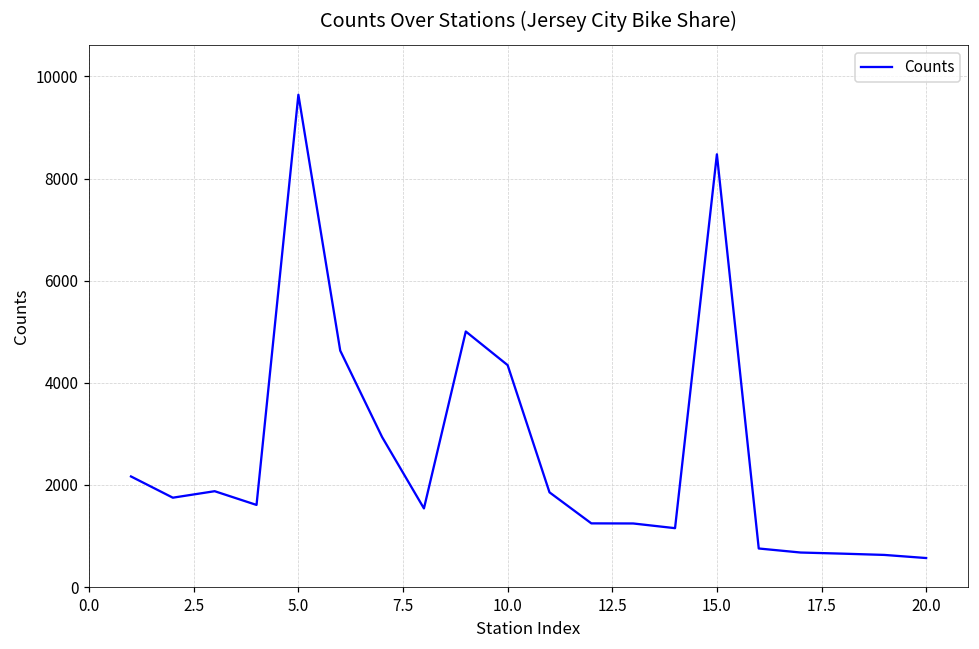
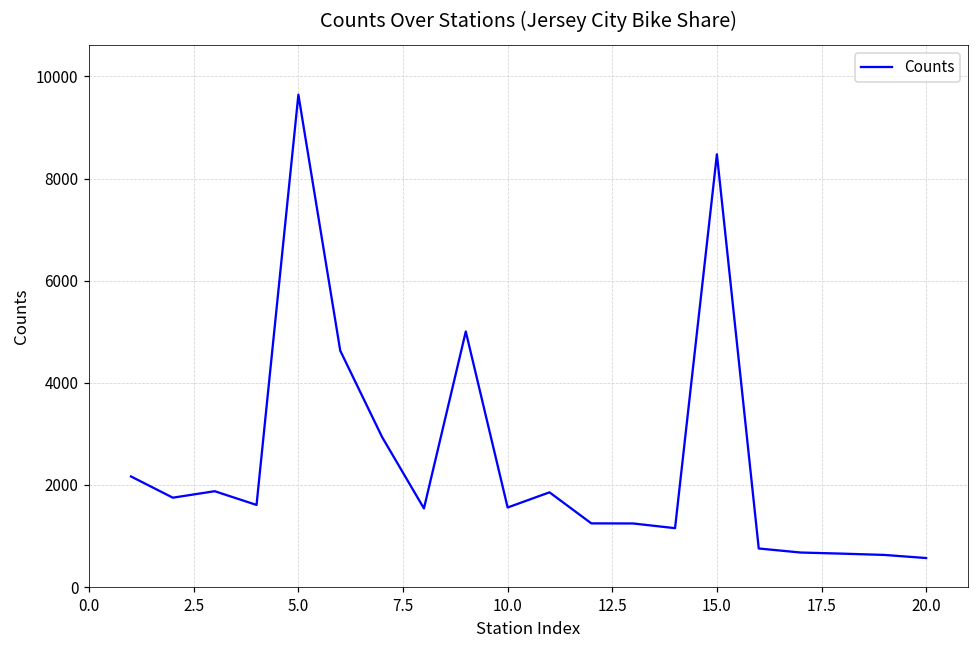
10.0: 4300 -> 1600
